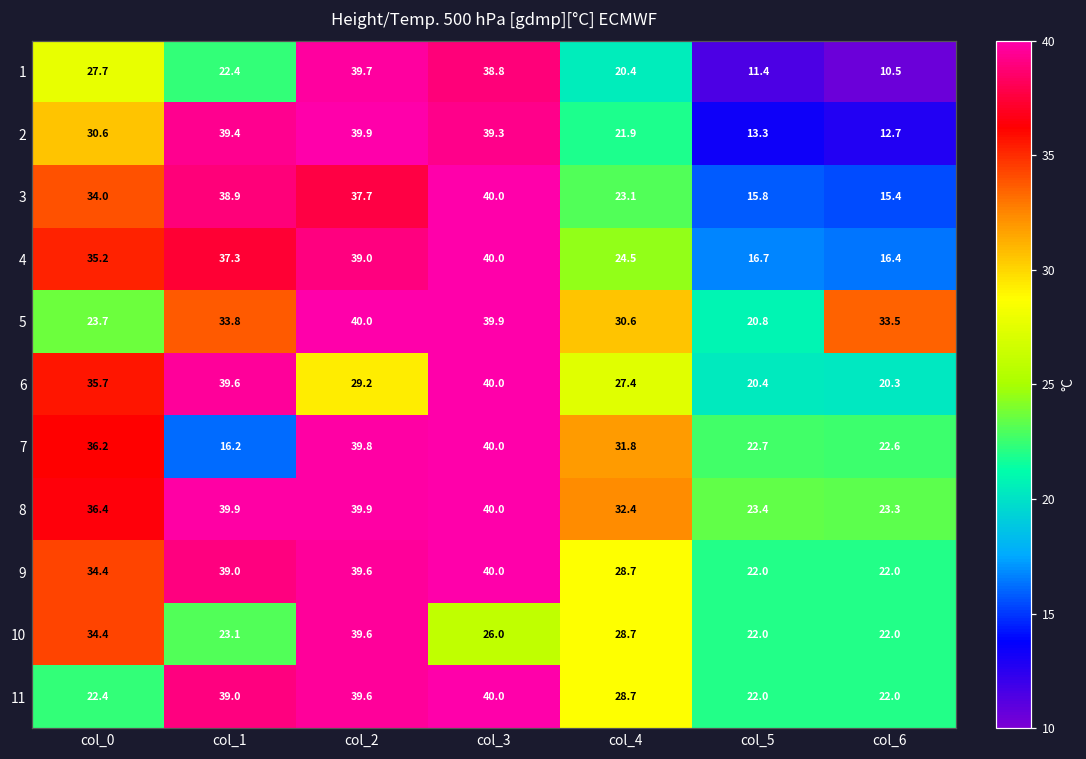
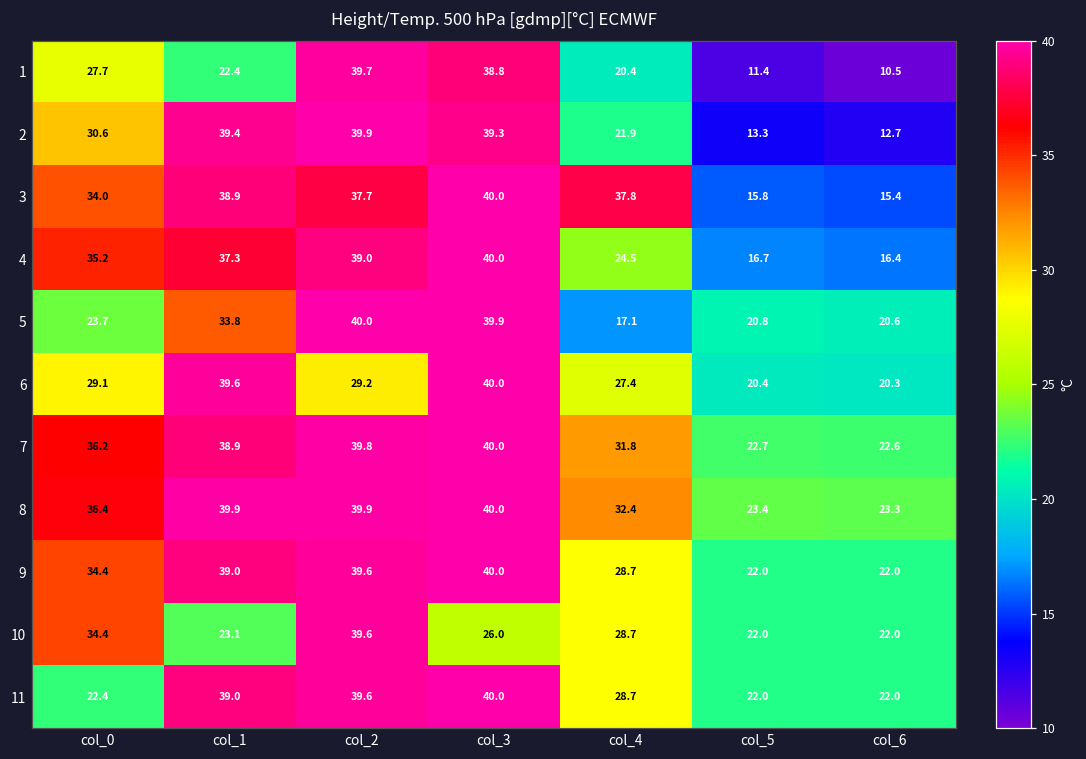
3, col_4: 23.1 -> 37.8
5, col_4: 30.6 -> 17.1
5, col_6: 33.5 -> 20.6
6, col_0: 35.7 -> 29.1
7, col_1: 16.2 -> 38.9
